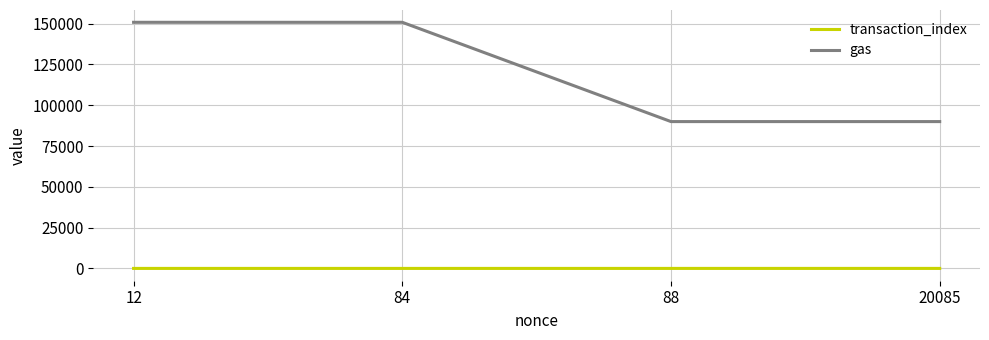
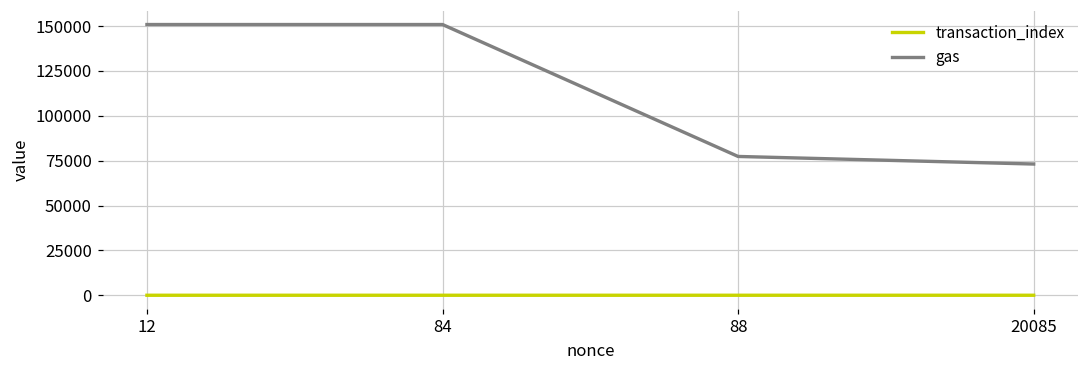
gas, 88: 90000 -> 77000
gas, 20085: 90000 -> 73000
